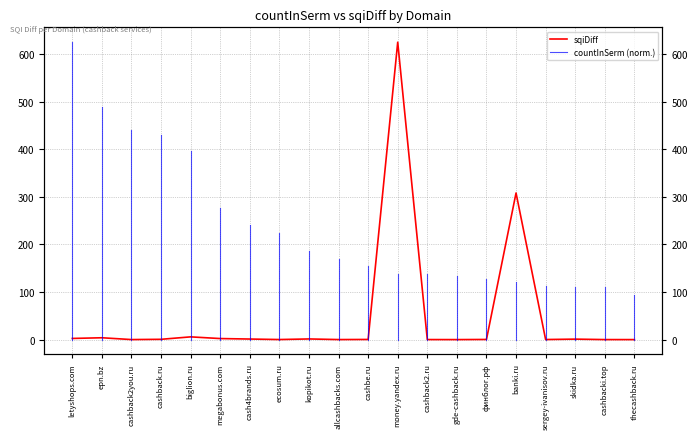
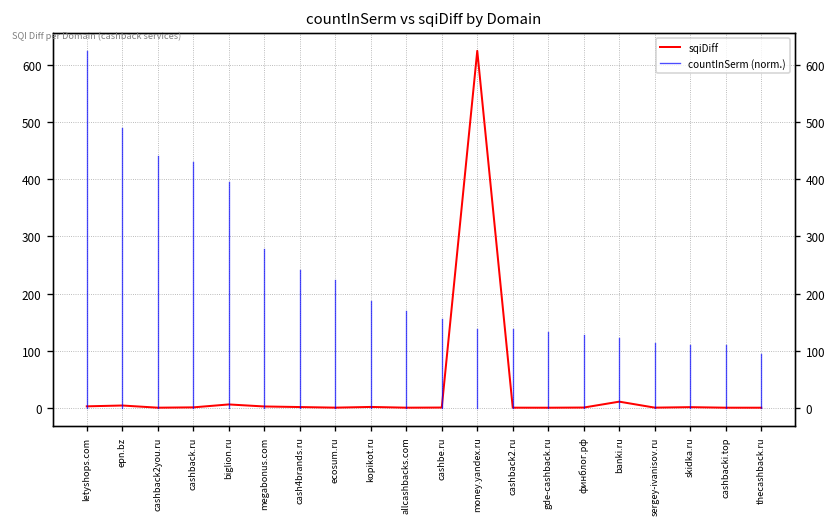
sqiDiff, banki.ru: 310 -> 10
